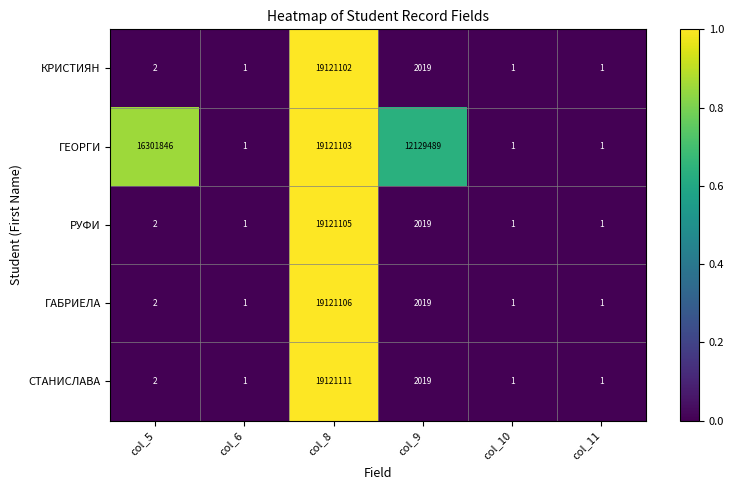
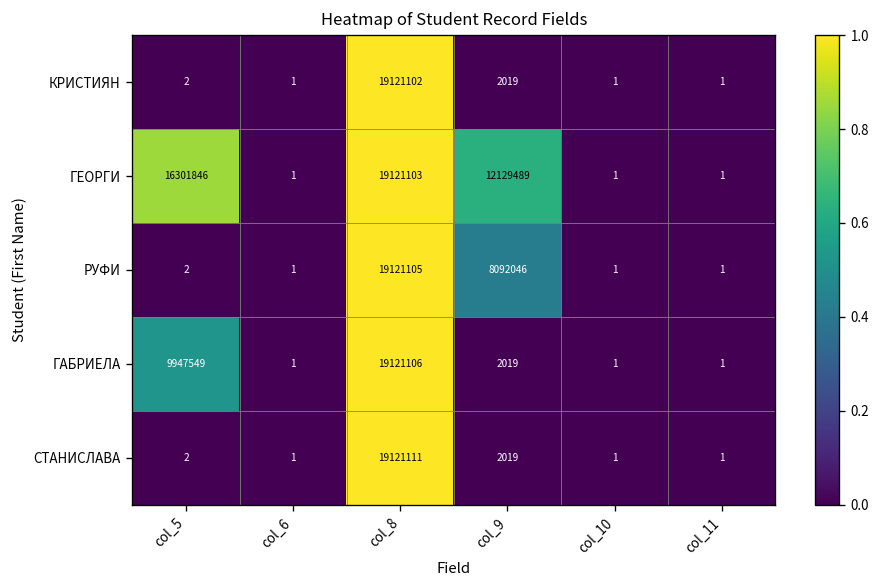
РУФИ, col_9: 2019 -> 8092046
ГАБРИЕЛА, col_5: 2 -> 9947549
